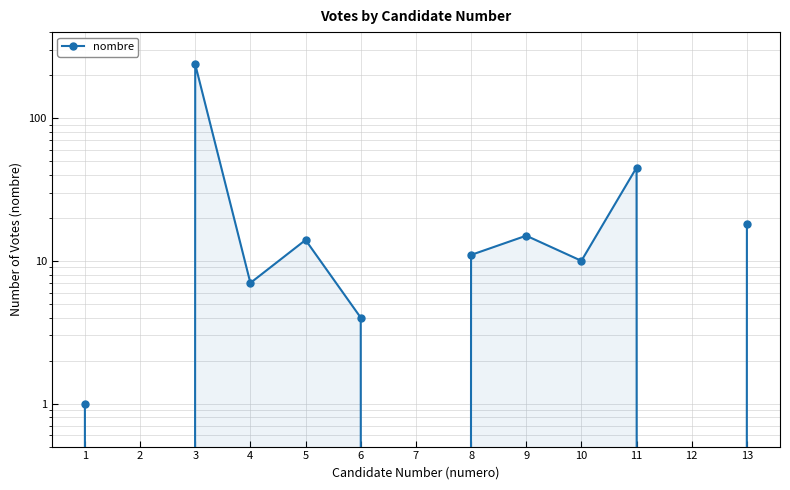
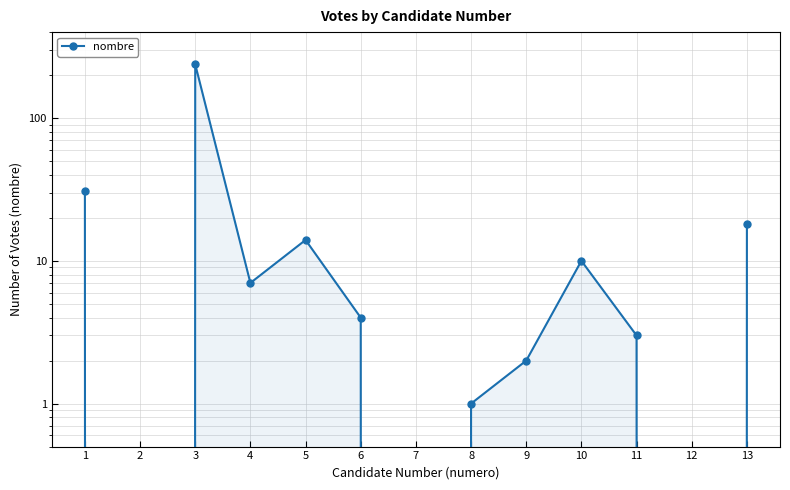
1: 1 -> 31
8: 11 -> 1
9: 15 -> 2
11: 45 -> 3
